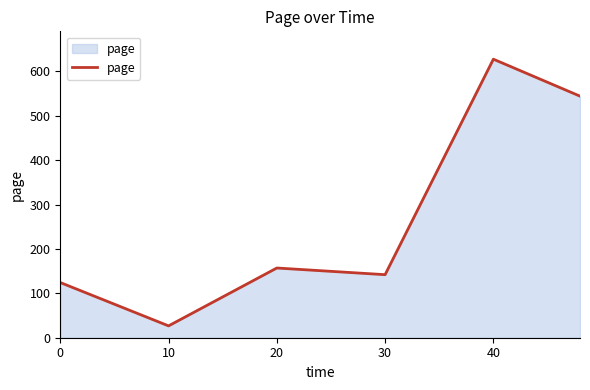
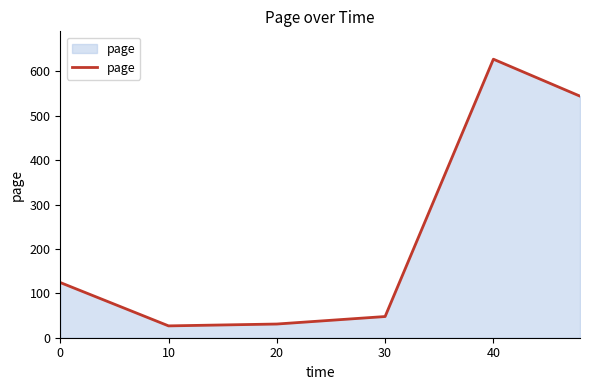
20: 160 -> 30
30: 140 -> 50
